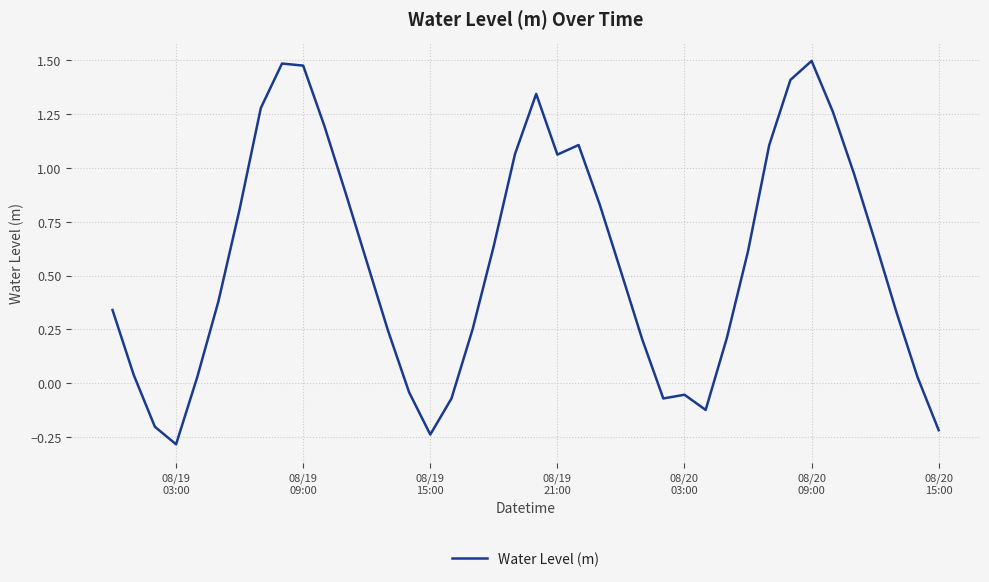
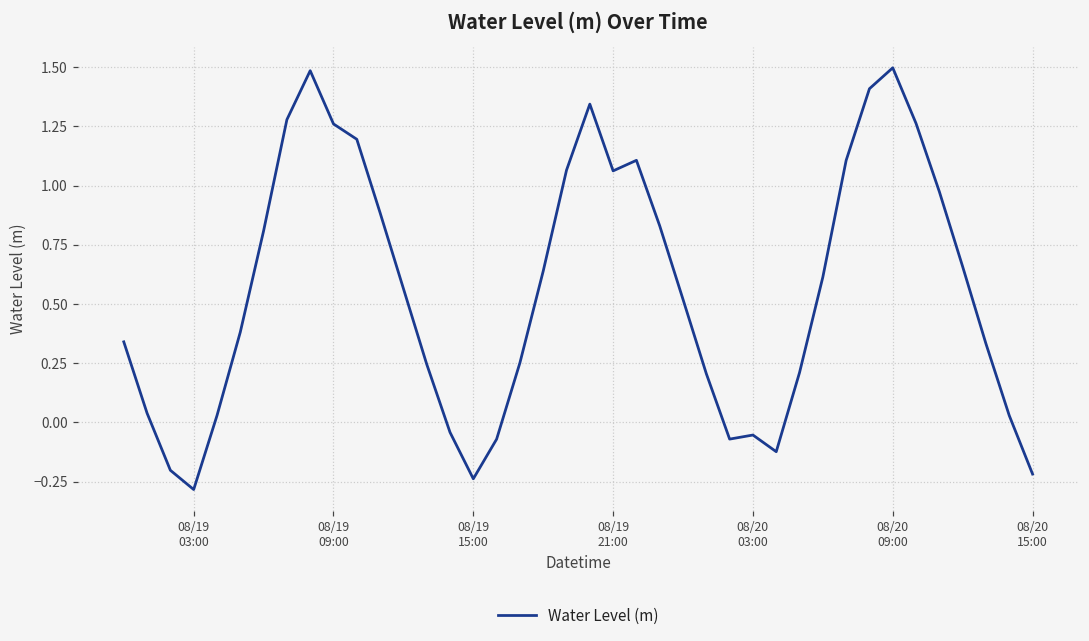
08/19 09:00: 1.48 -> 1.26
